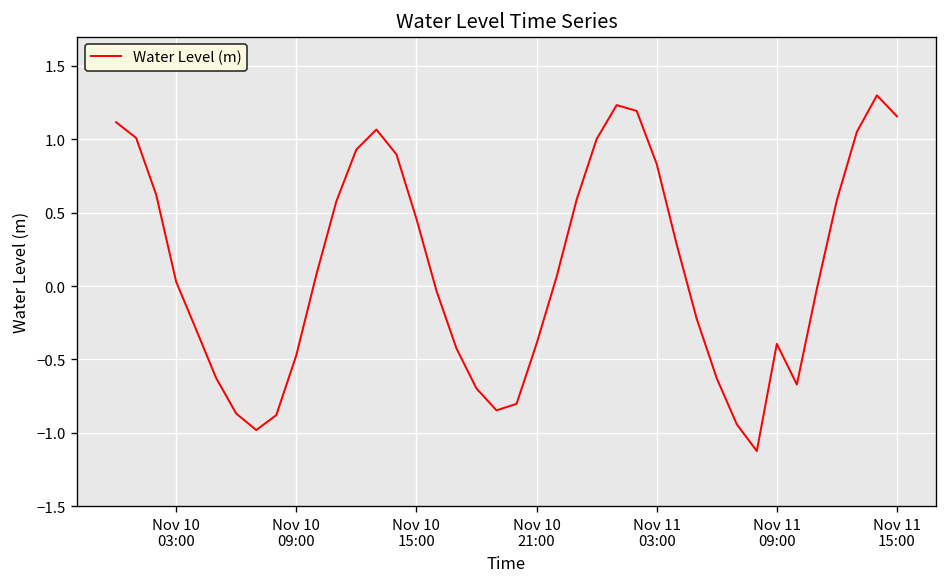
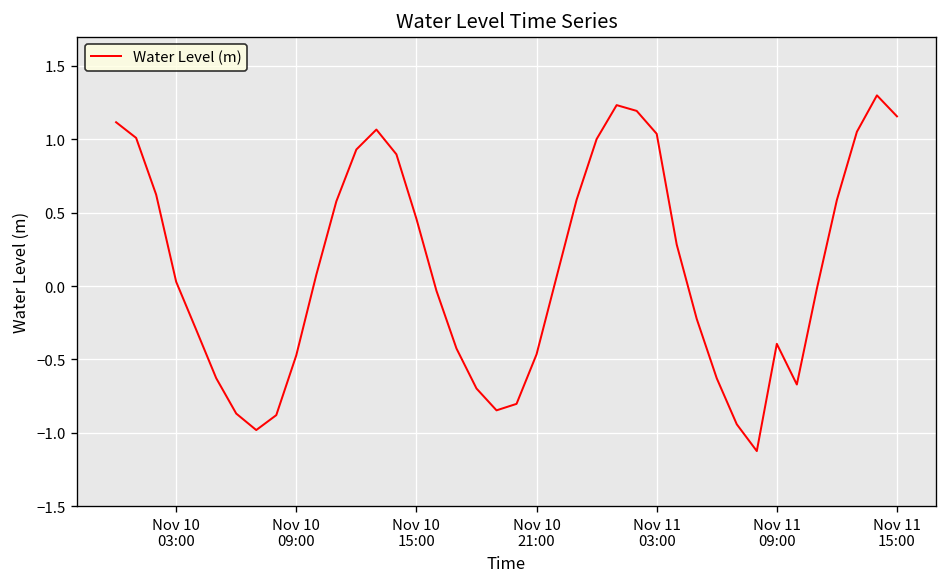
Nov 10 21:00: -0.39 -> -0.46
Nov 11 03:00: 0.83 -> 1.04
